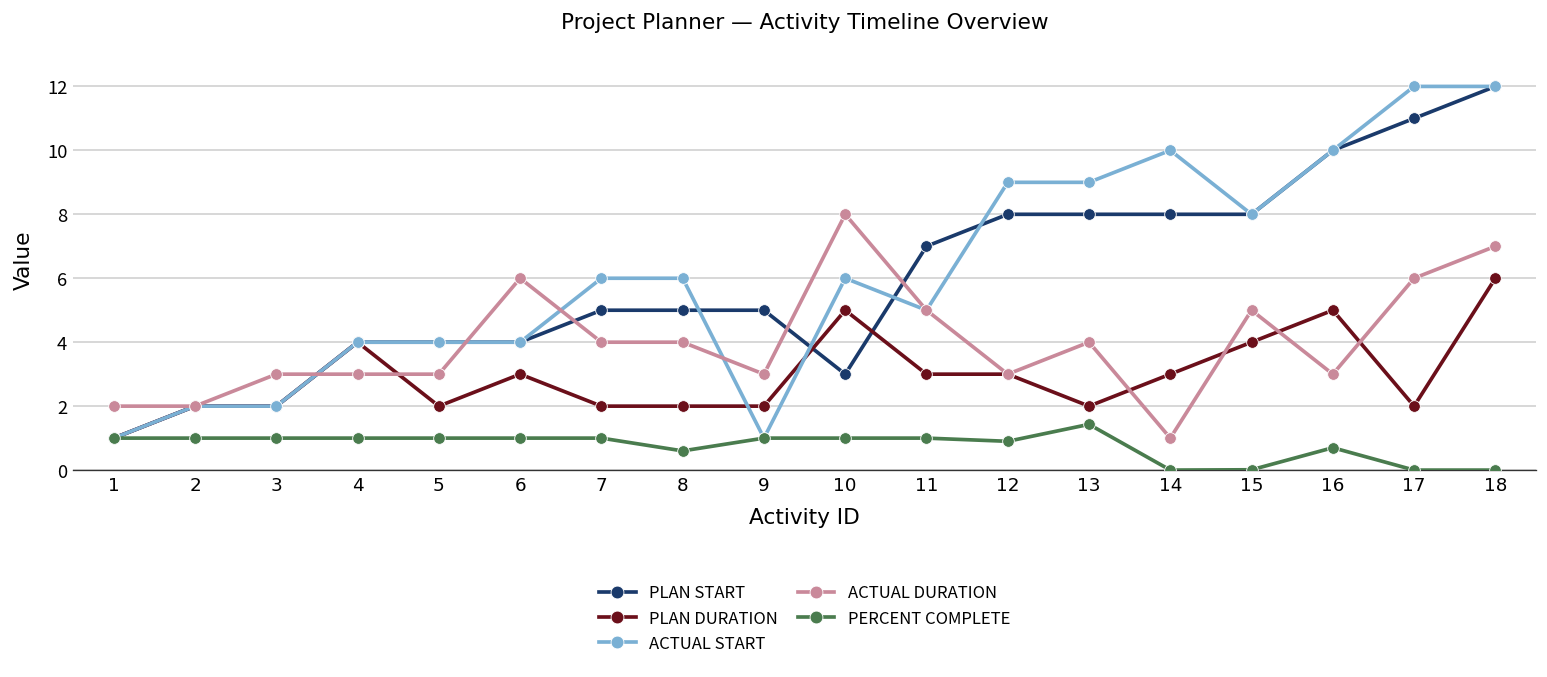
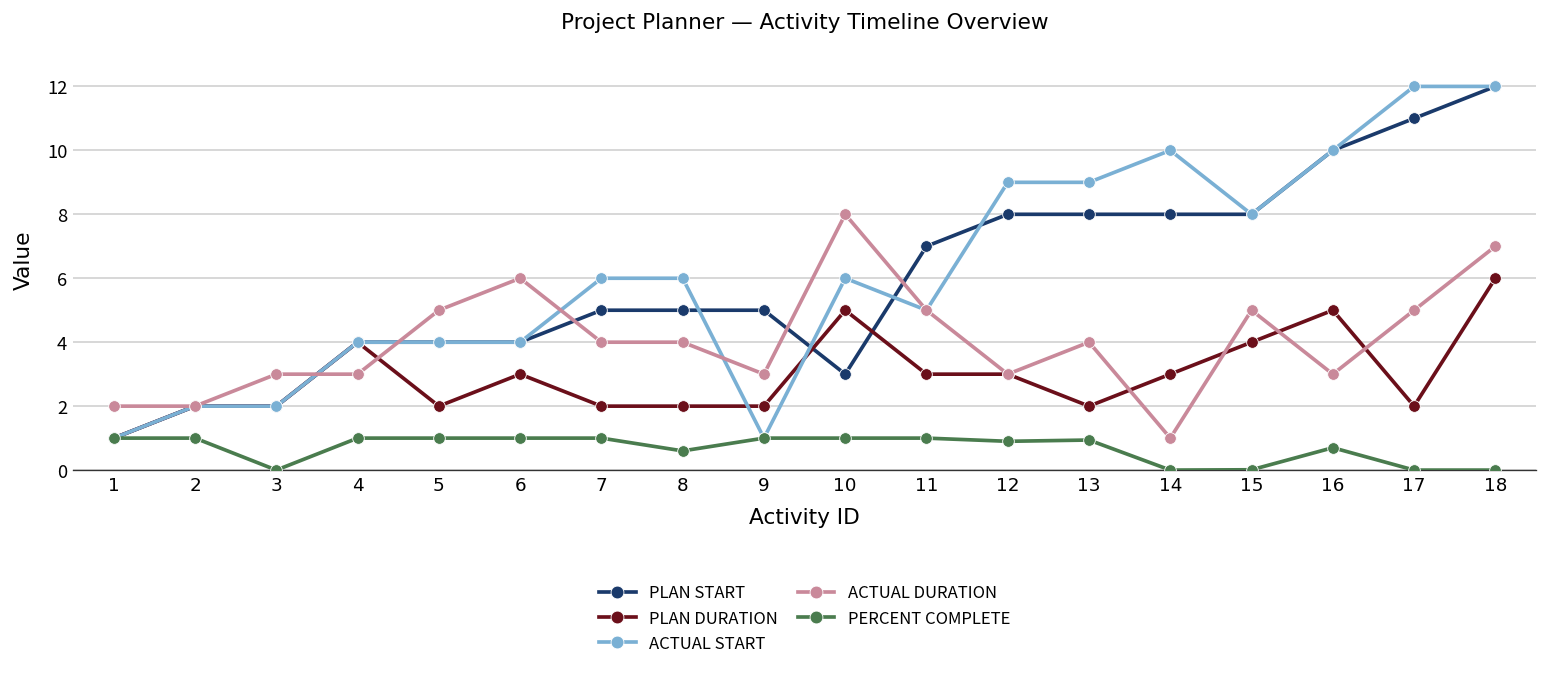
PERCENT COMPLETE, 3: 1 -> 0
ACTUAL DURATION, 5: 3 -> 5
PERCENT COMPLETE, 13: 1.4 -> 0.9
ACTUAL DURATION, 17: 6 -> 5
